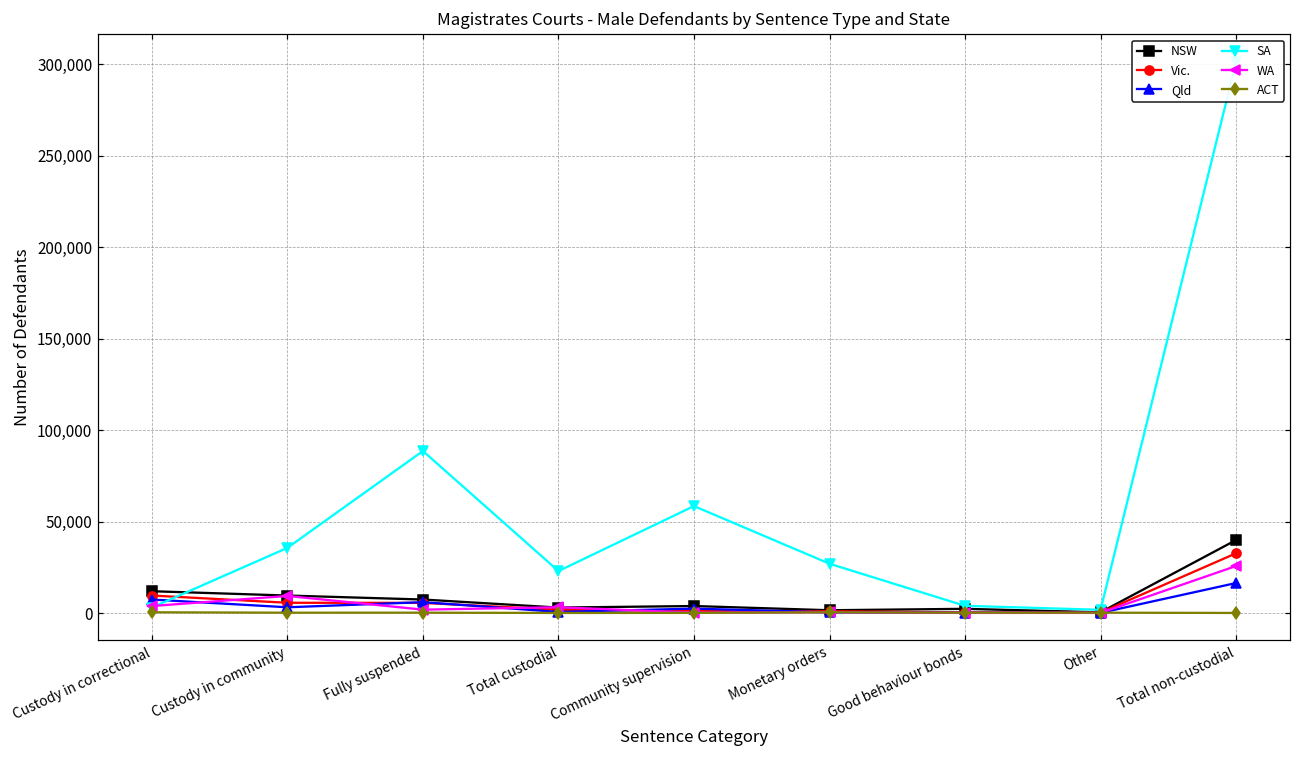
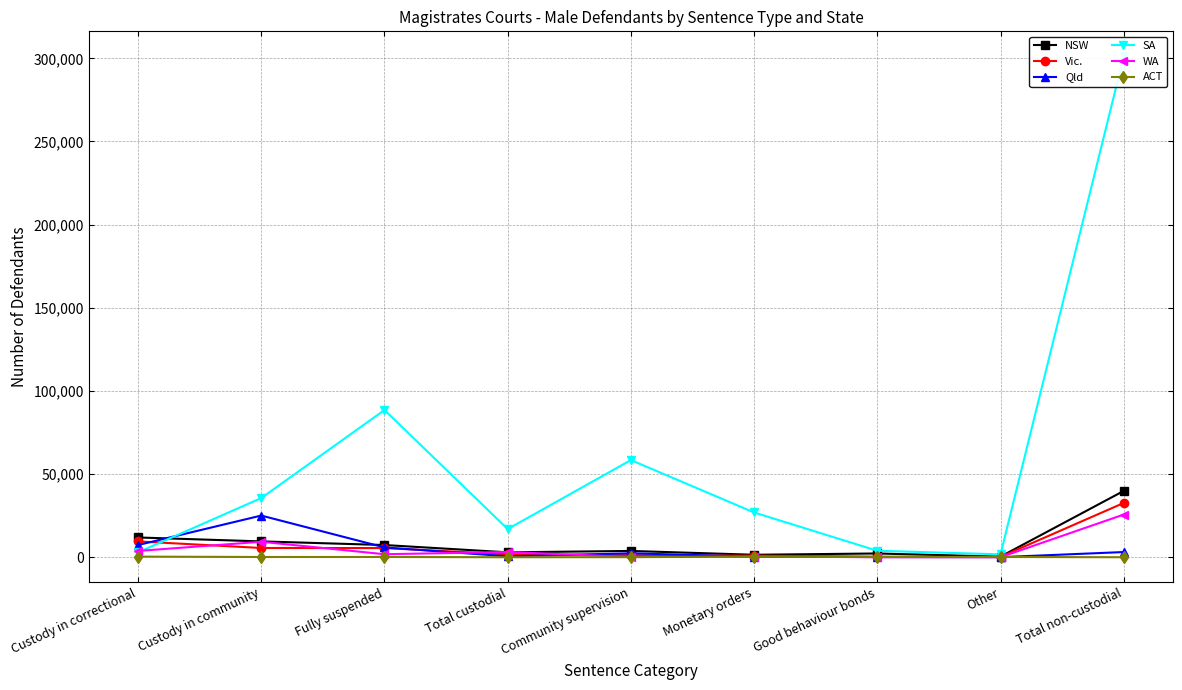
Qld, Custody in community: 3,000 -> 25,000
SA, Total custodial: 23,000 -> 17,000
Qld, Total non-custodial: 16,000 -> 3,000
